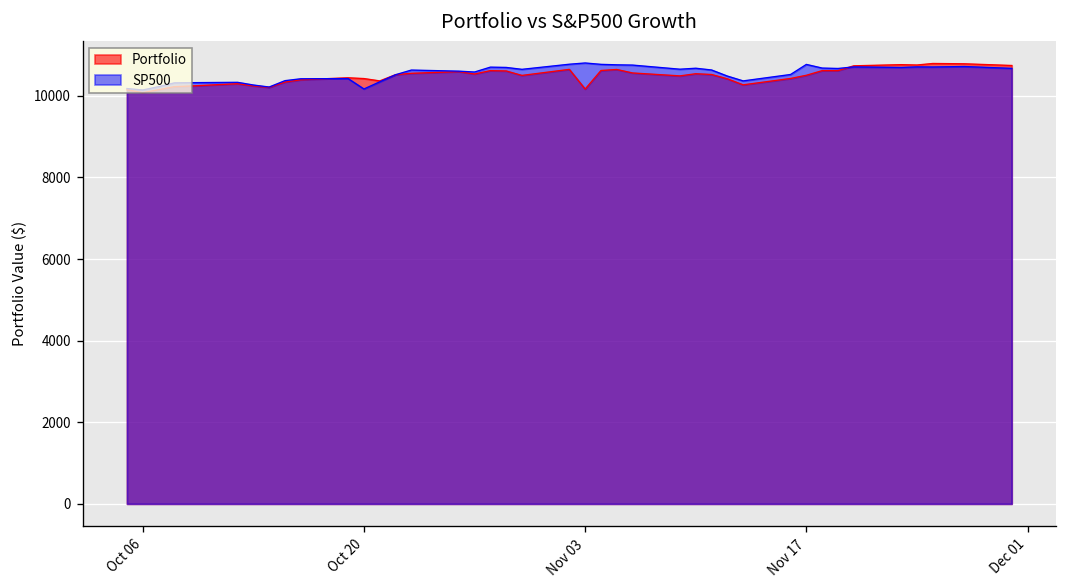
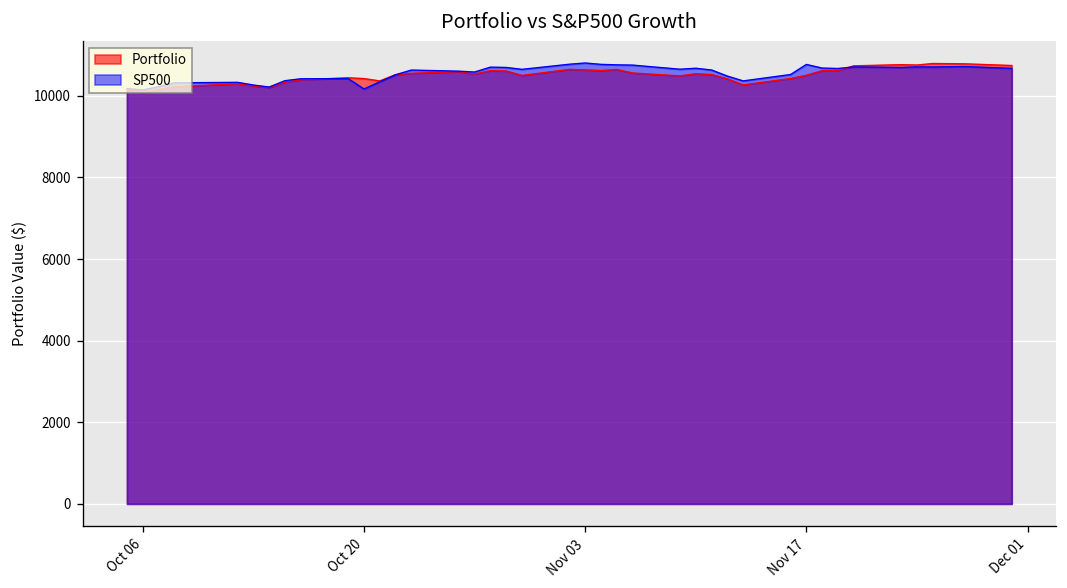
Portfolio, Nov 03: 10200 -> 10600
